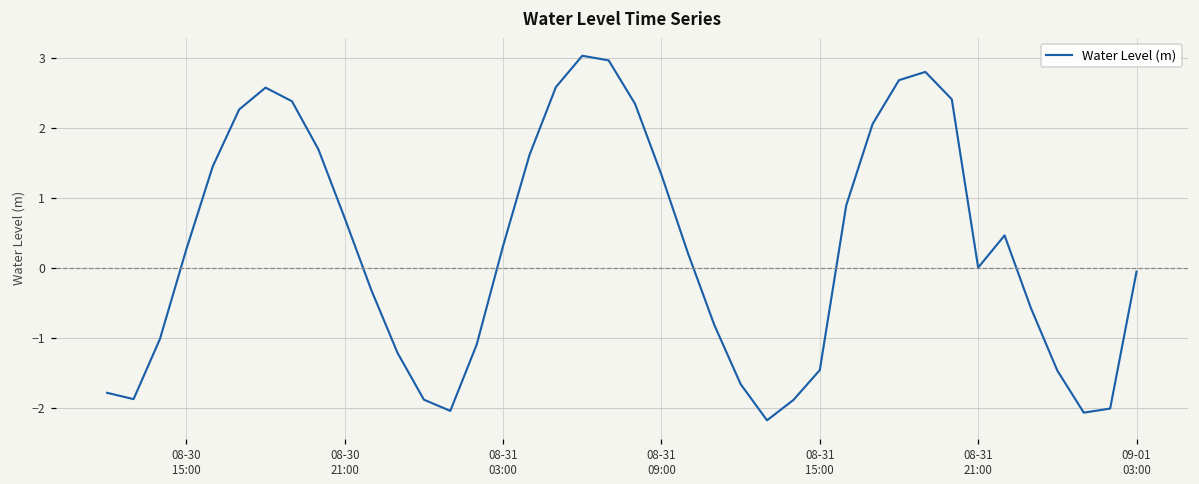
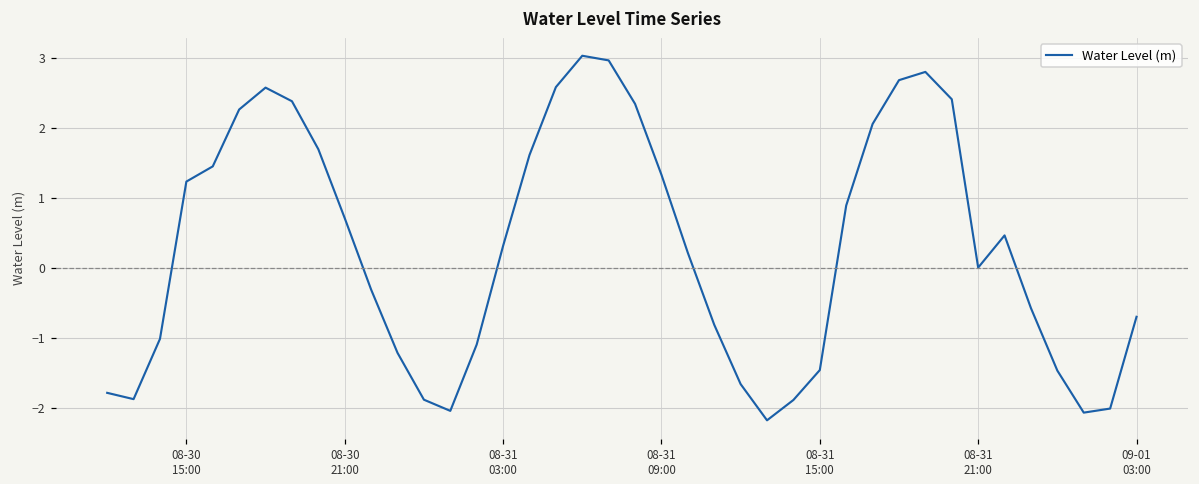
08-30 15:00: 0.3 -> 1.2
09-01 03:00: -0.1 -> -0.7
